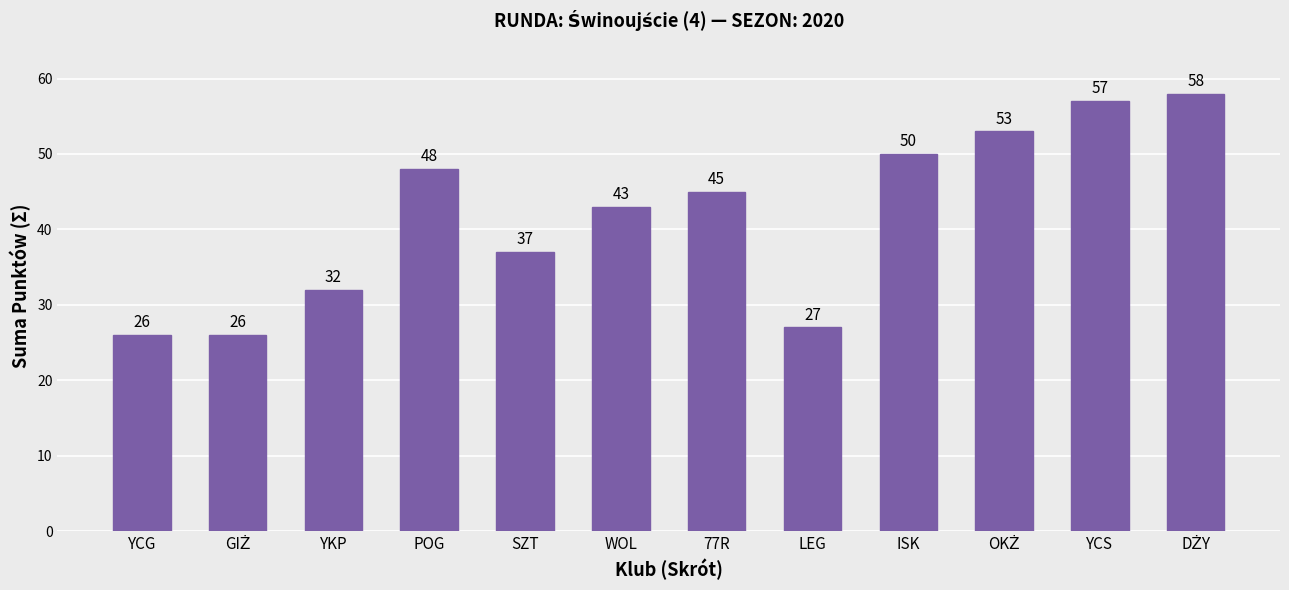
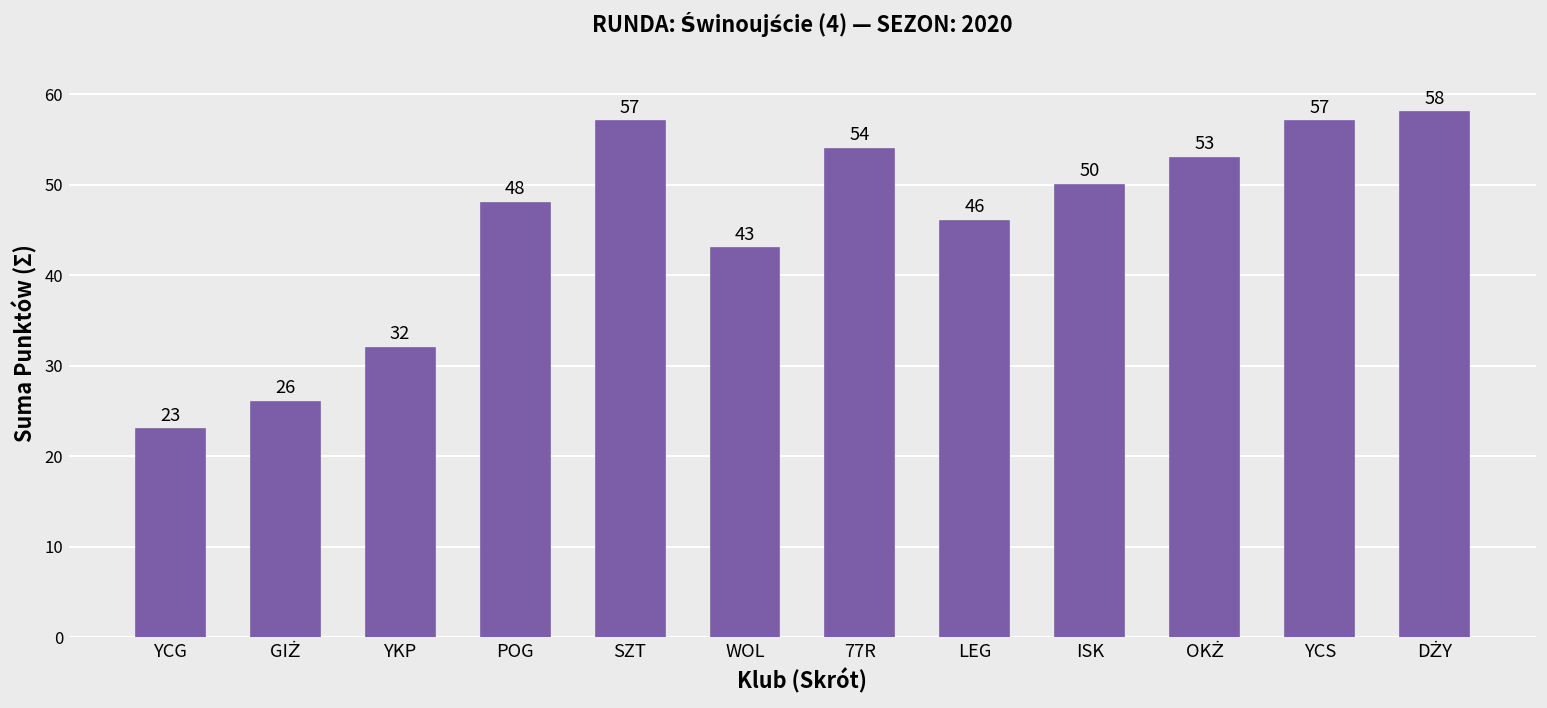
YCG: 26 -> 23
SZT: 37 -> 57
77R: 45 -> 54
LEG: 27 -> 46
